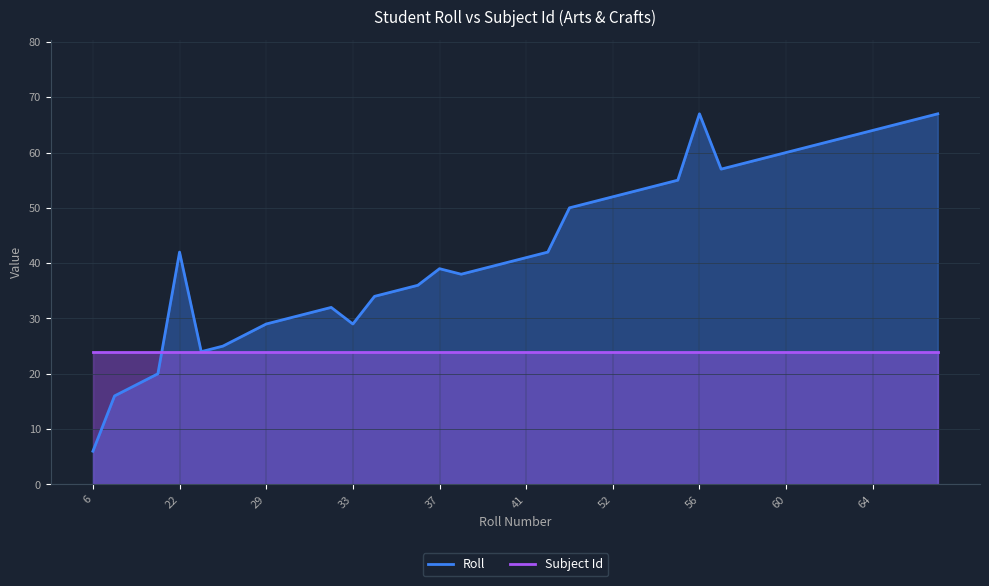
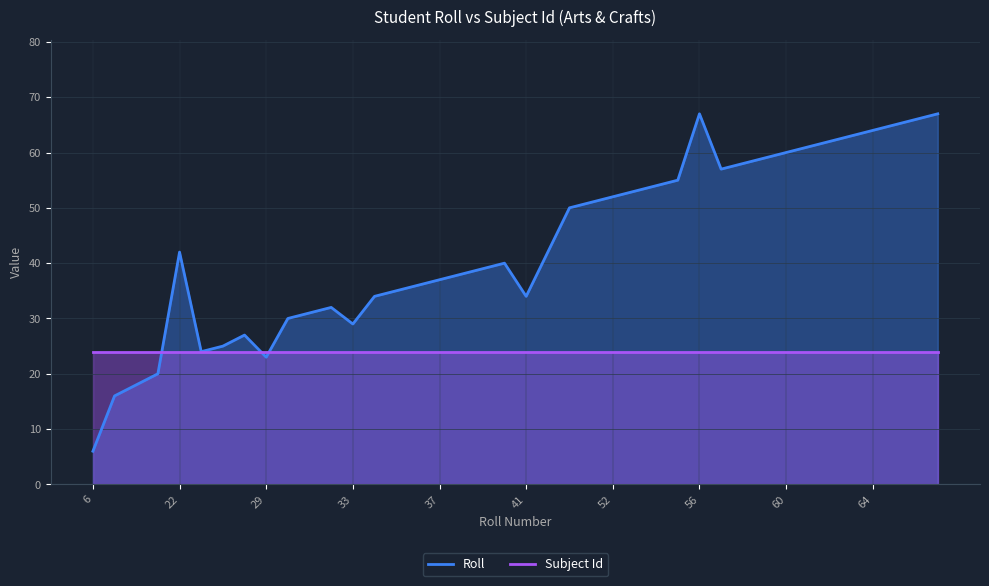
Roll, 29: 29 -> 23
Roll, 37: 39 -> 37
Roll, 41: 41 -> 34
